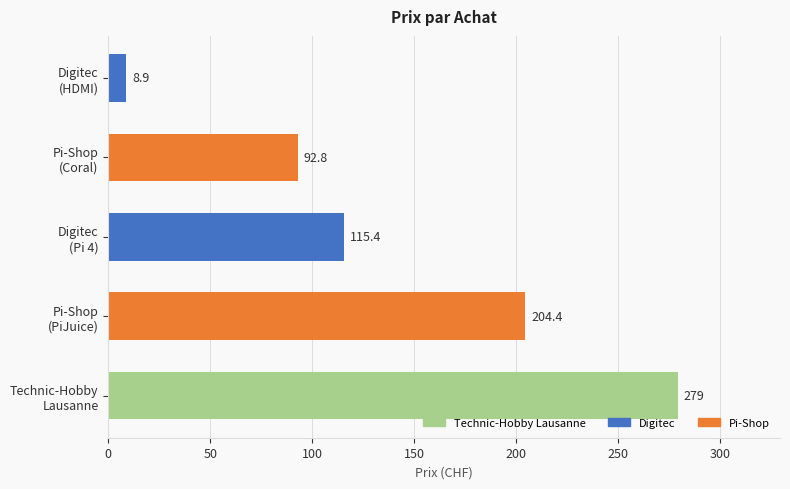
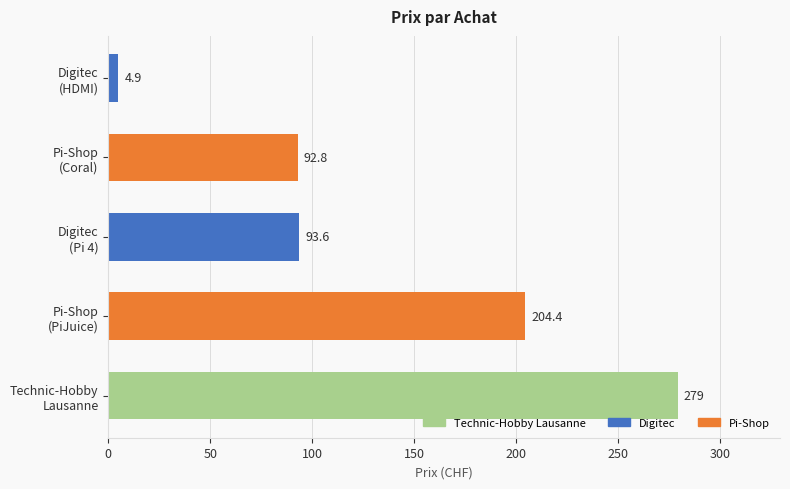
Digitec (HDMI): 8.9 -> 4.9
Digitec (Pi 4): 115.4 -> 93.6
